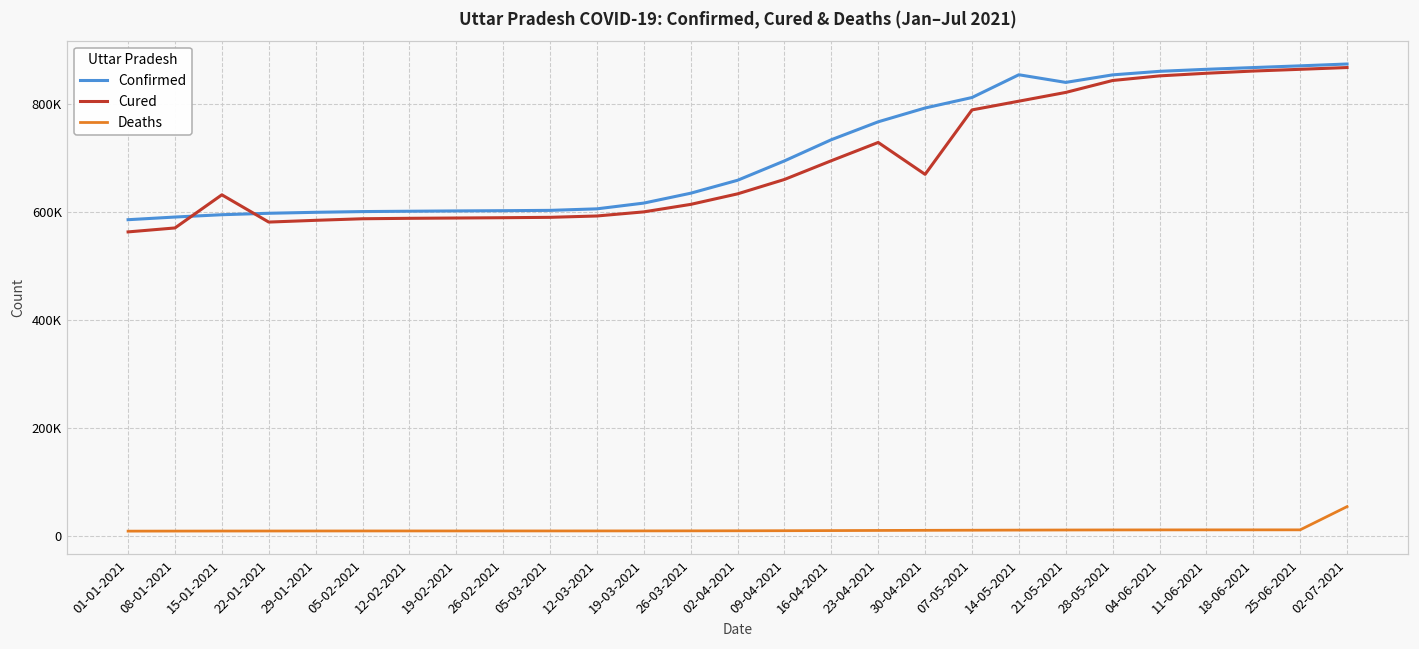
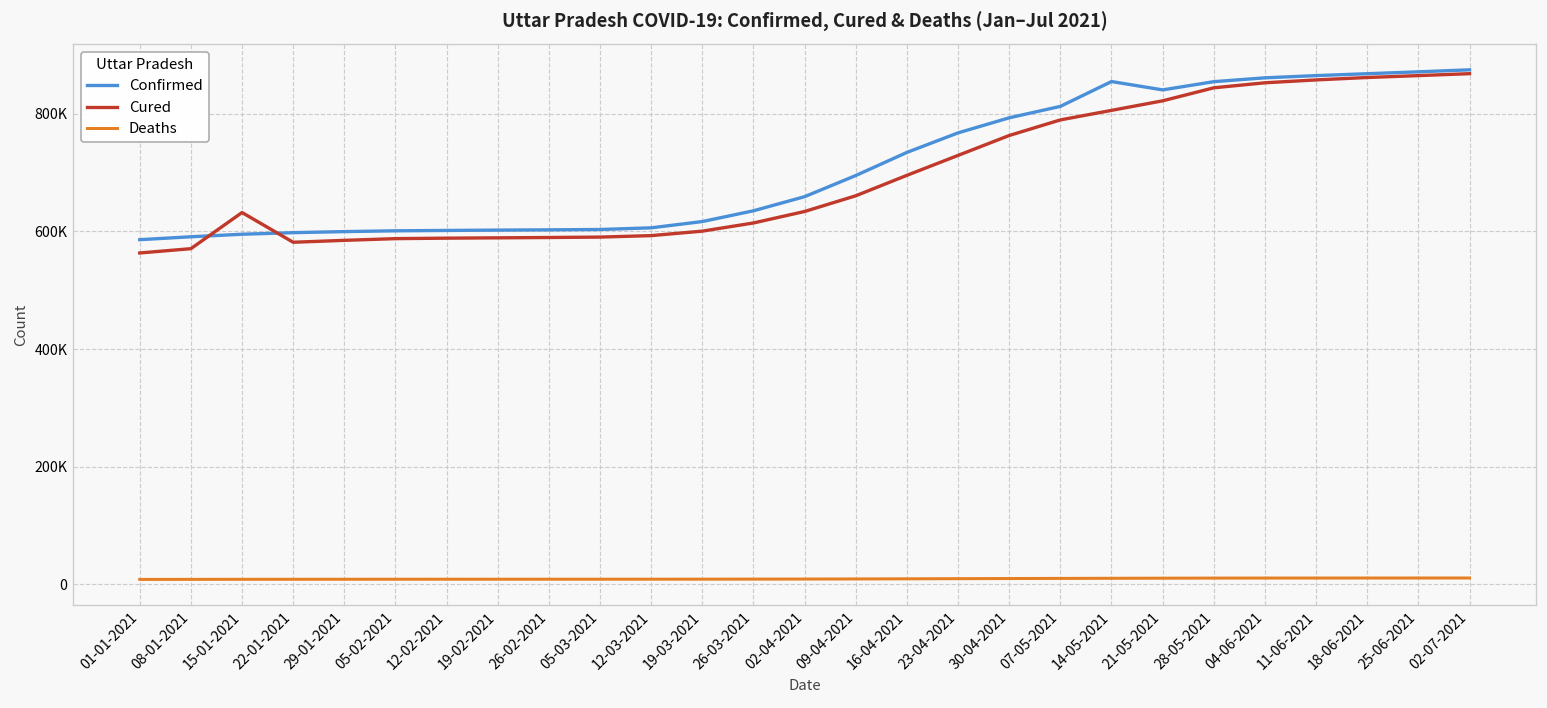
Cured, 30-04-2021: 670000 -> 760000
Deaths, 02-07-2021: 50000 -> 10000
